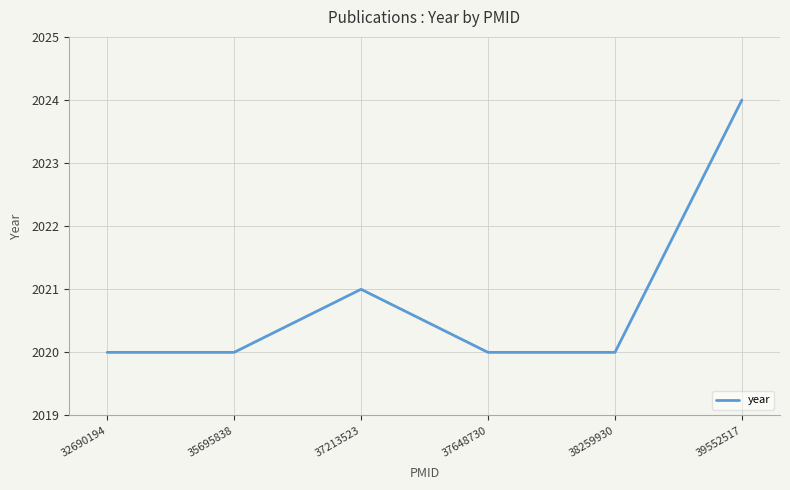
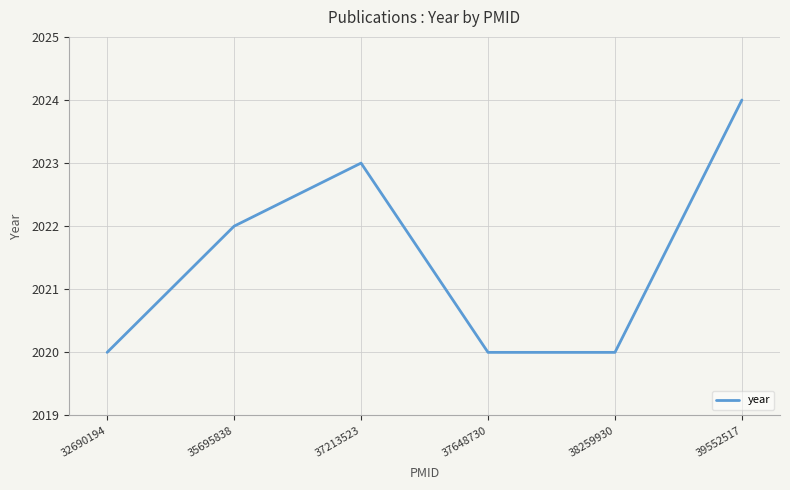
35695838: 2020 -> 2022
37213523: 2021 -> 2023
